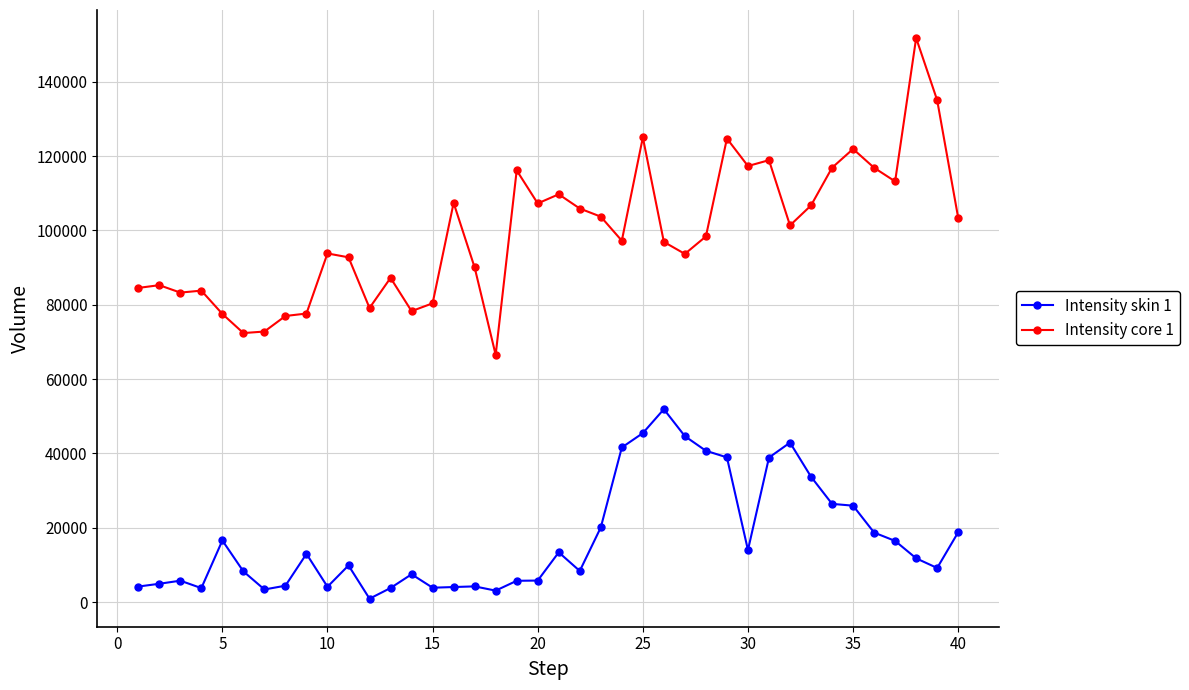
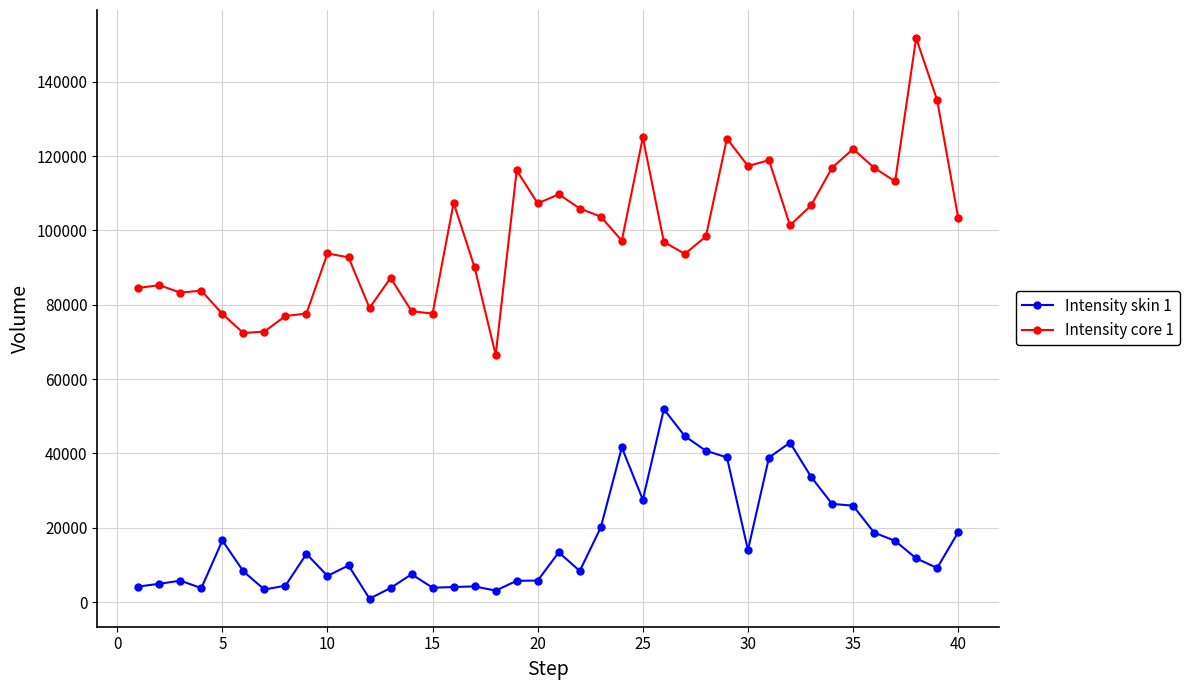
Intensity skin 1, 10: 4000 -> 7000
Intensity core 1, 15: 80000 -> 78000
Intensity skin 1, 25: 45000 -> 28000
